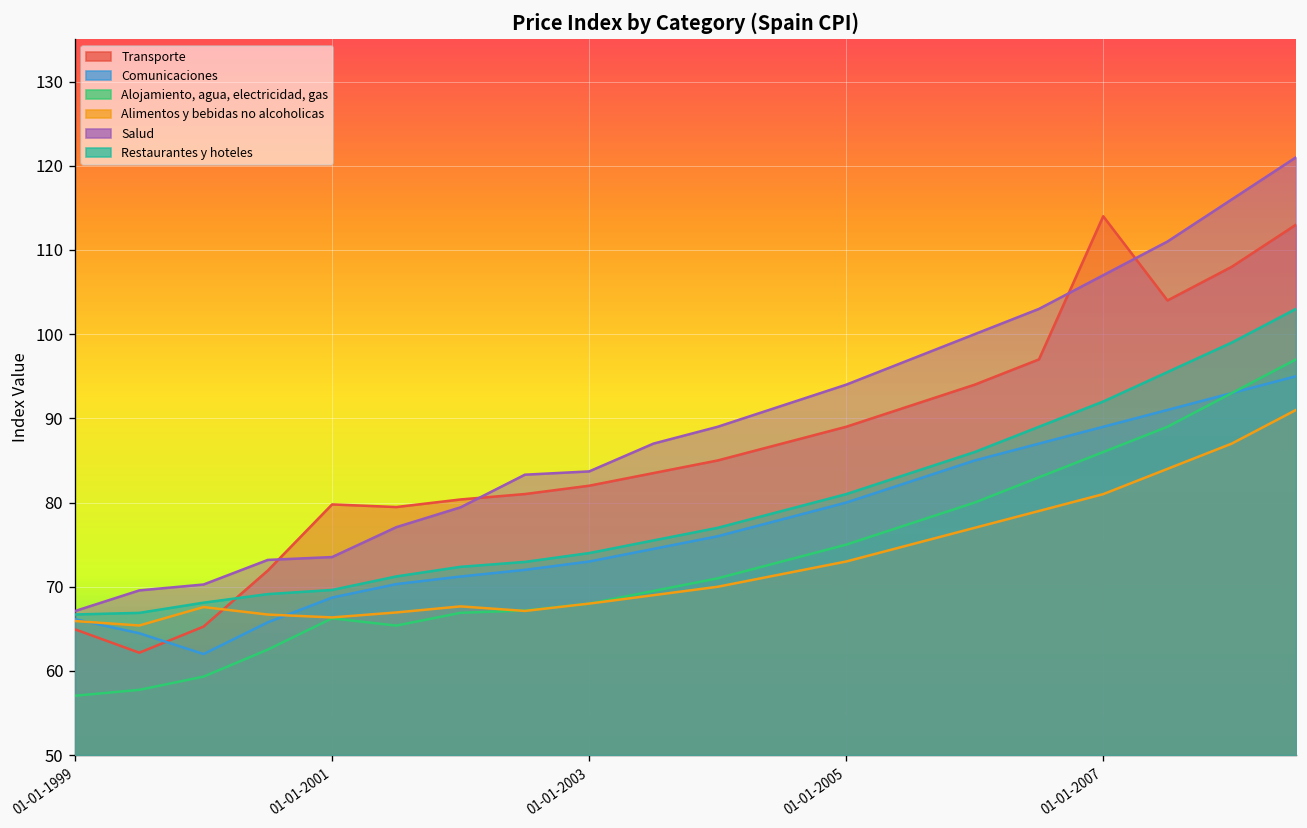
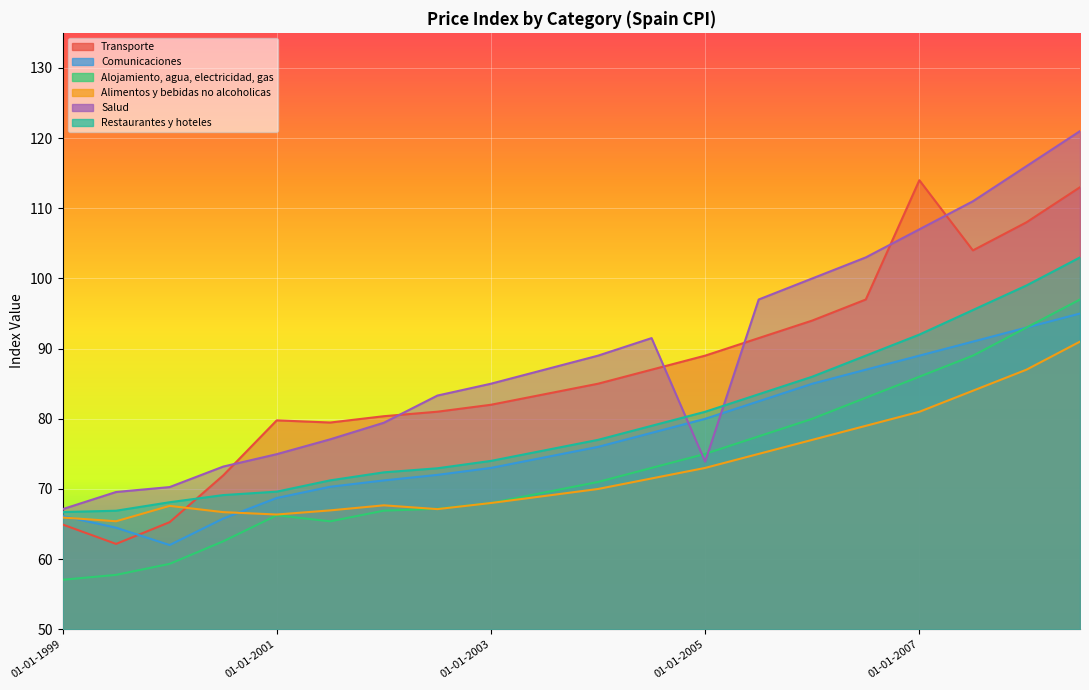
Salud, 01-01-2001: 74 -> 75
Salud, 01-01-2003: 84 -> 85
Salud, 01-01-2005: 94 -> 74
